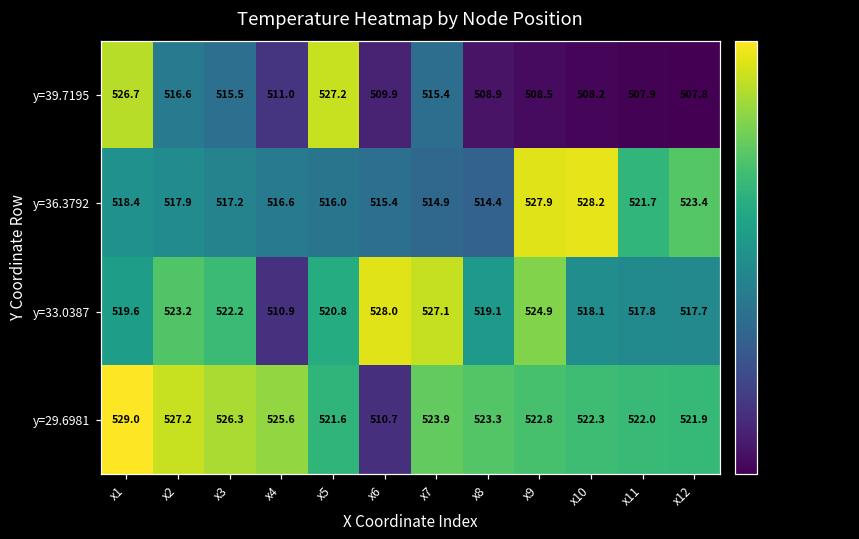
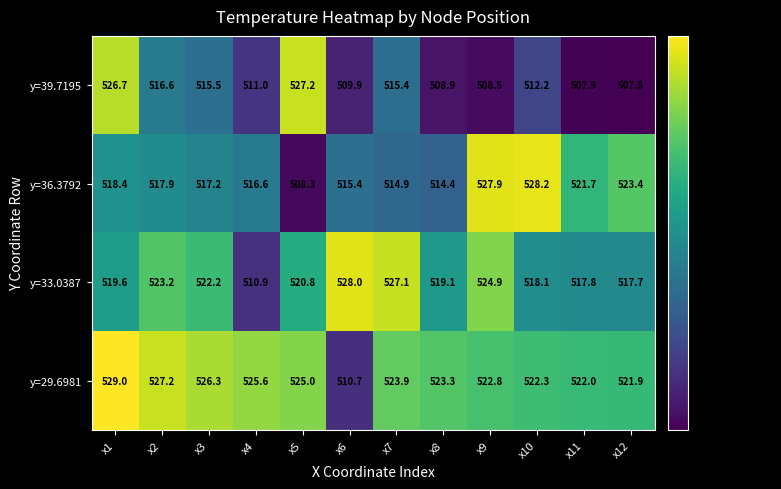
y=39.7195, x10: 508.2 -> 512.2
y=36.3792, x5: 516.0 -> 508.3
y=29.6981, x5: 521.6 -> 525.0
